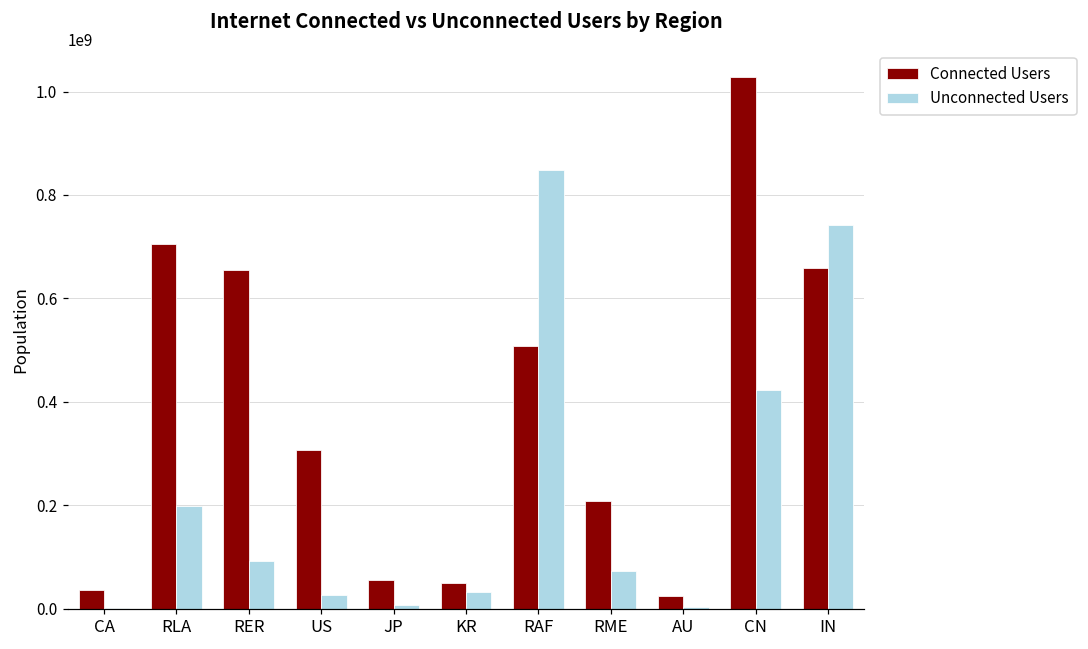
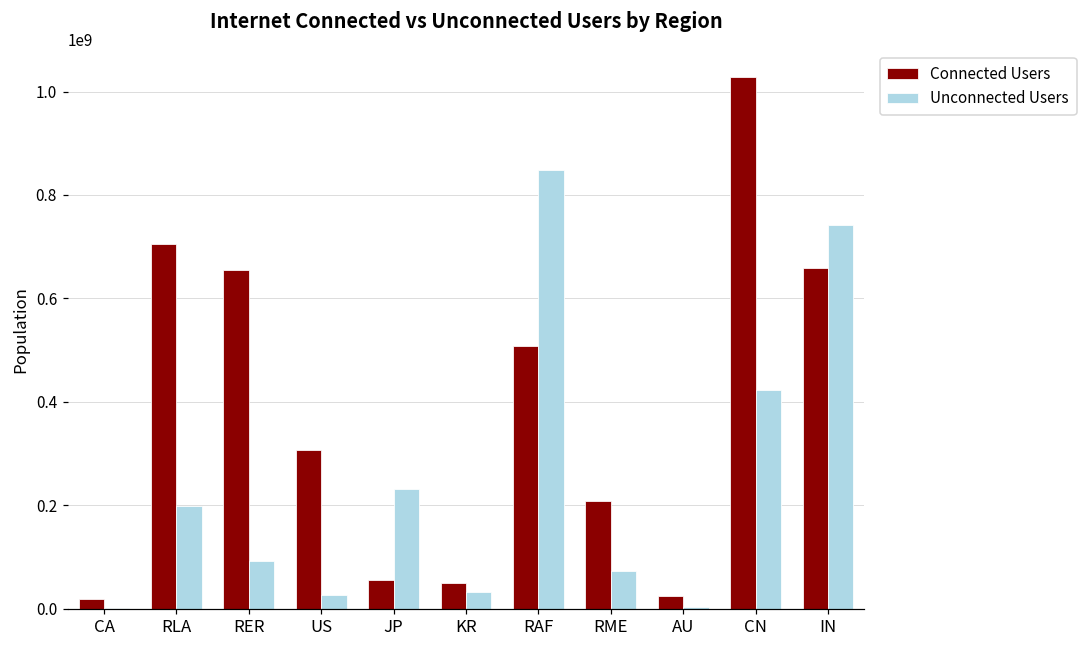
Connected Users, CA: 40000000 -> 20000000
Unconnected Users, JP: 10000000 -> 230000000
